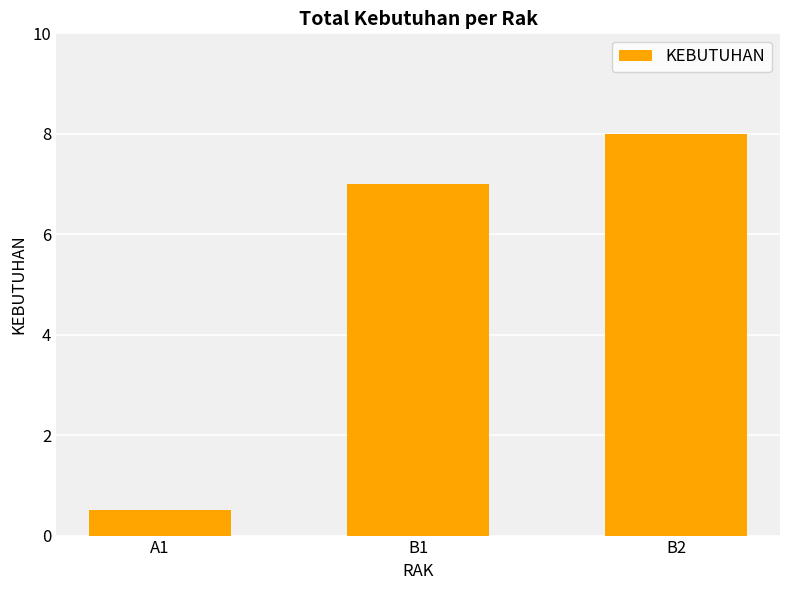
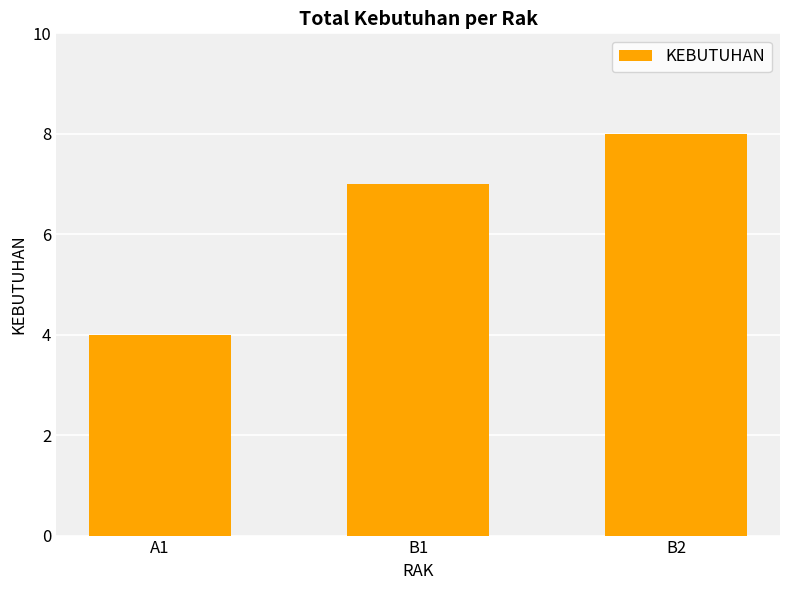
A1: 0.5 -> 4.0
